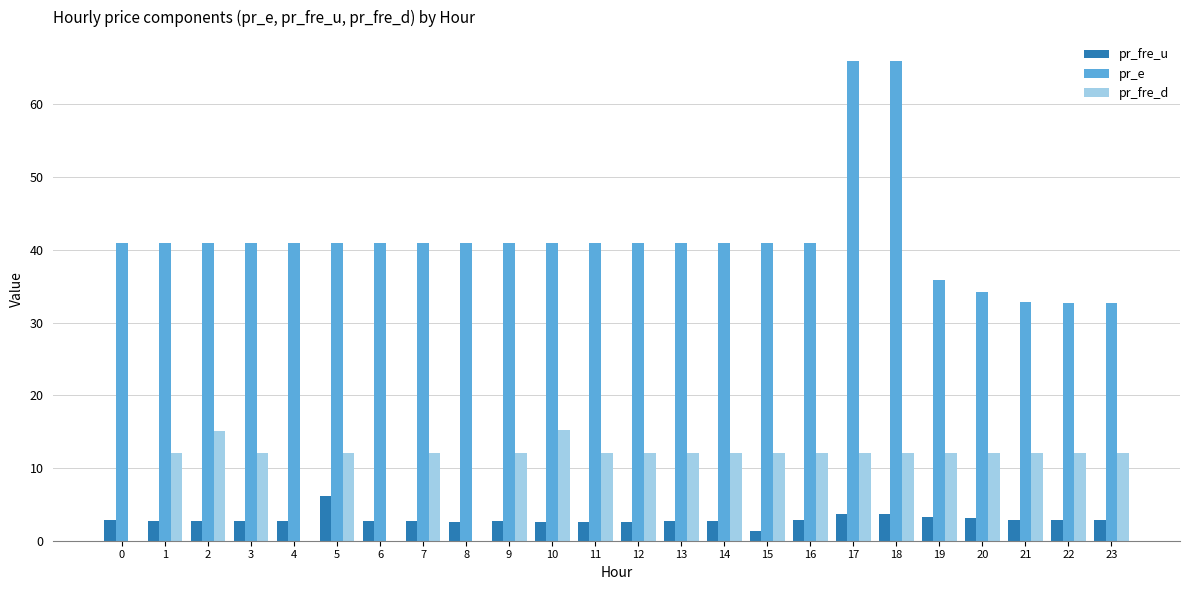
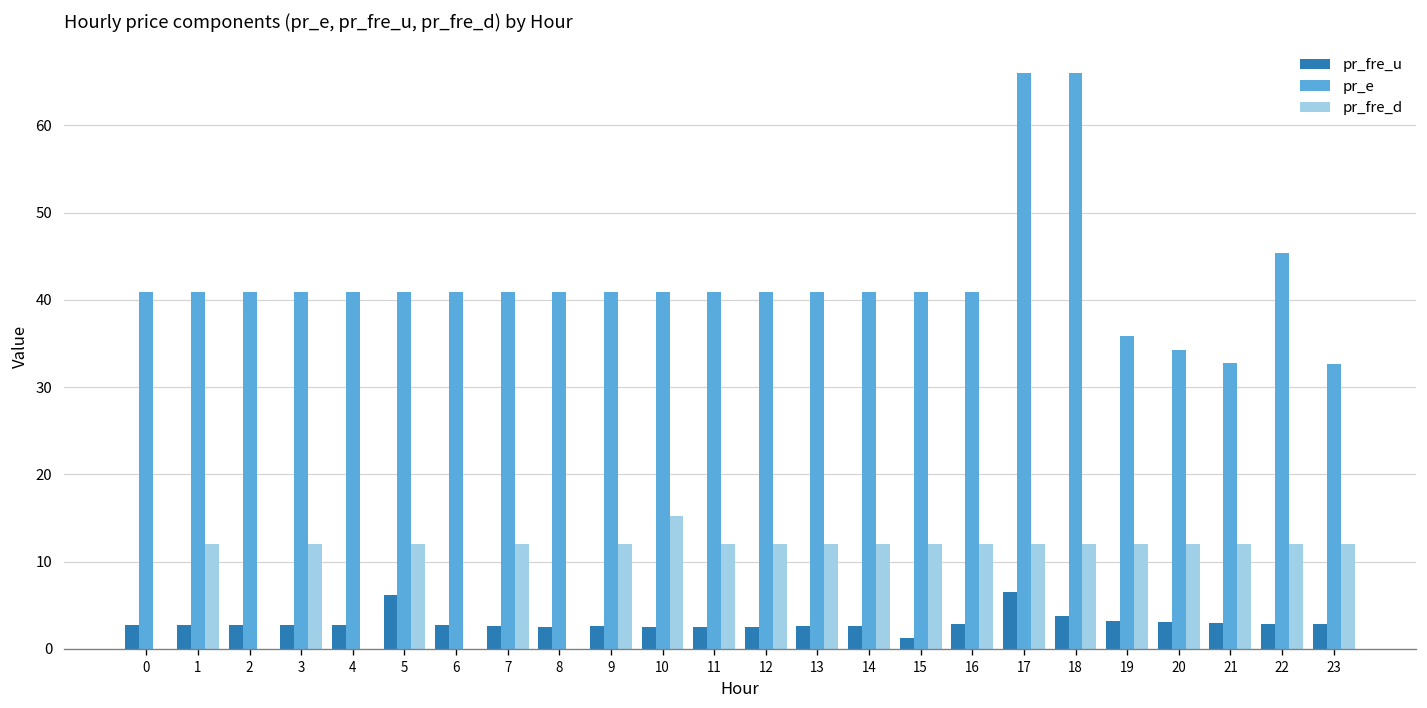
pr_fre_d, 2: 15 -> 0
pr_fre_u, 17: 4 -> 7
pr_e, 22: 33 -> 45
